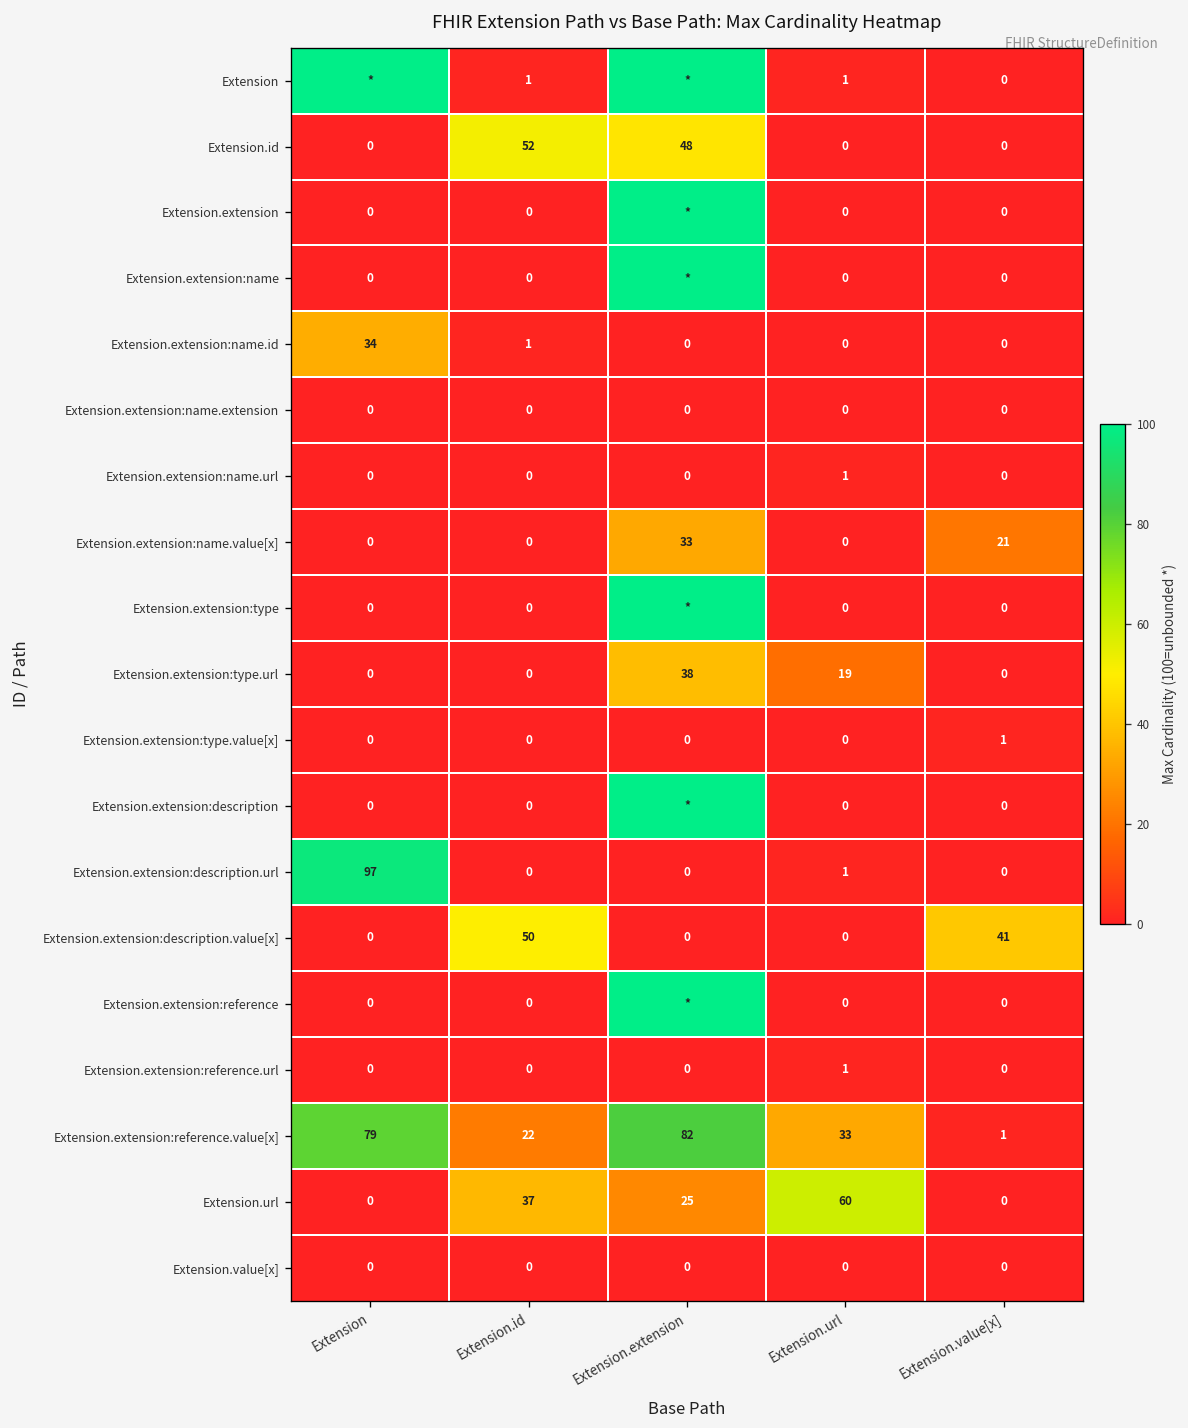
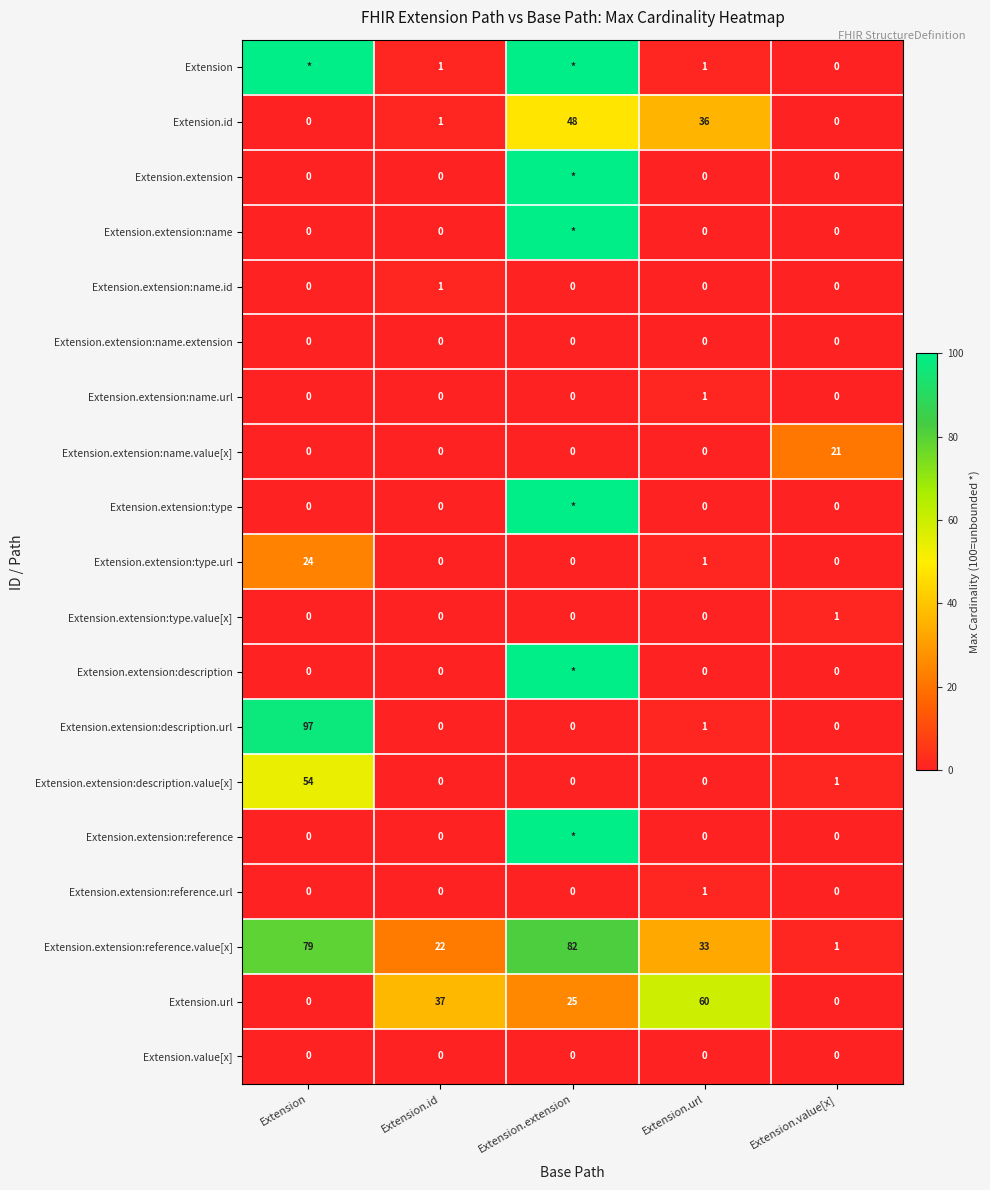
Extension.id, Extension.id: 52 -> 1
Extension.id, Extension.url: 0 -> 36
Extension.extension:name.id, Extension: 34 -> 0
Extension.extension:name.value[x], Extension.extension: 33 -> 0
Extension.extension:type.url, Extension: 0 -> 24
Extension.extension:type.url, Extension.extension: 38 -> 0
Extension.extension:type.url, Extension.url: 19 -> 1
Extension.extension:description.value[x], Extension: 0 -> 54
Extension.extension:description.value[x], Extension.id: 50 -> 0
Extension.extension:description.value[x], Extension.value[x]: 41 -> 1
